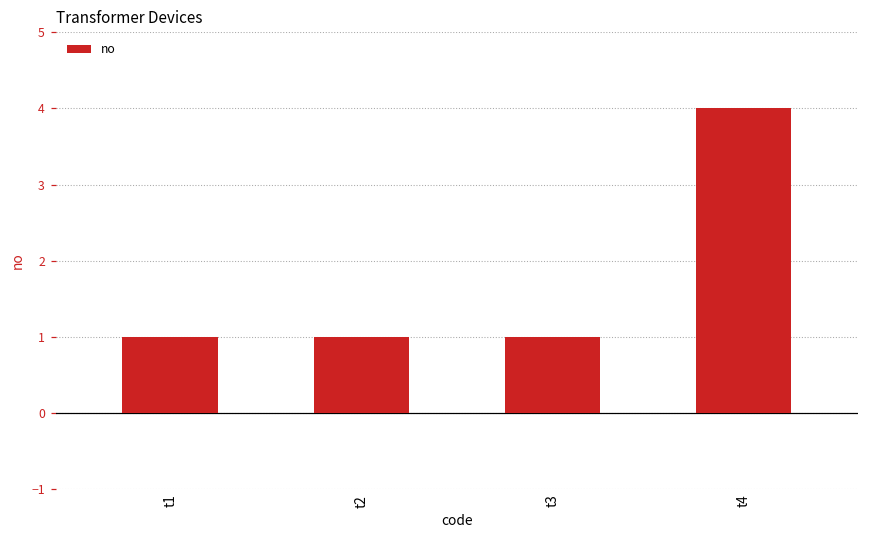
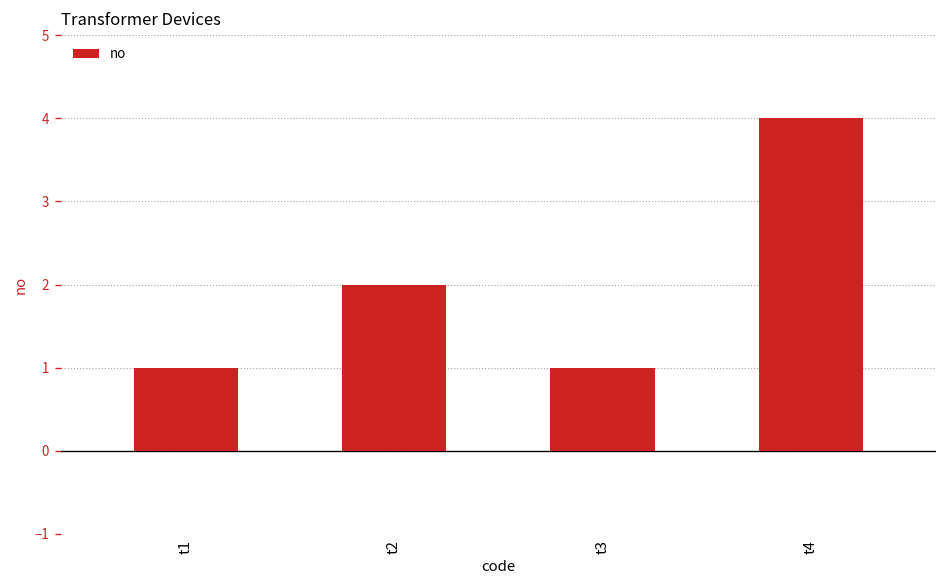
t2: 1 -> 2
